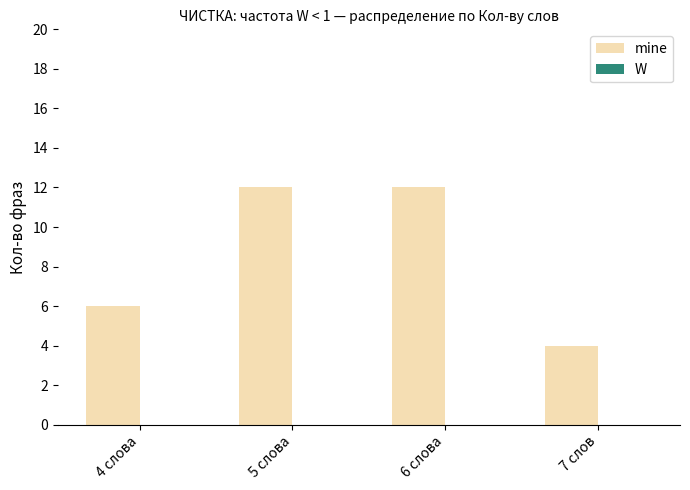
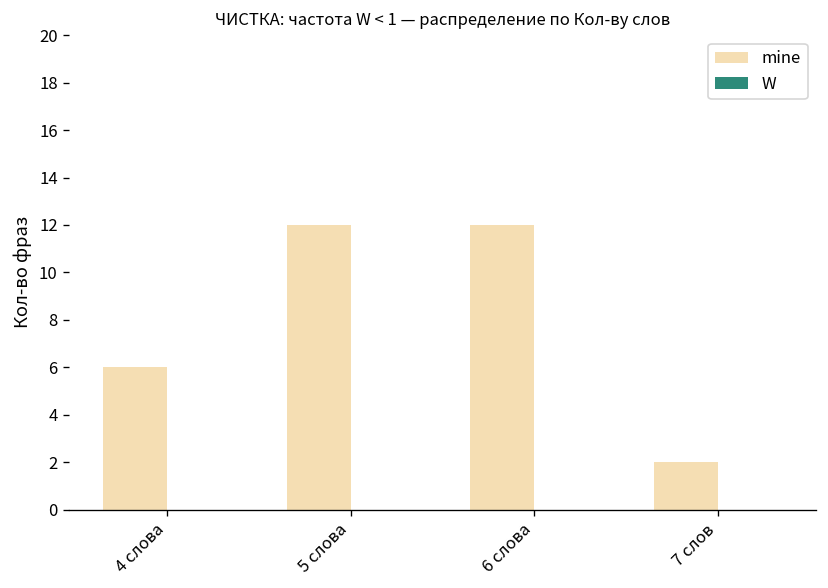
mine, 7 слов: 4 -> 2
